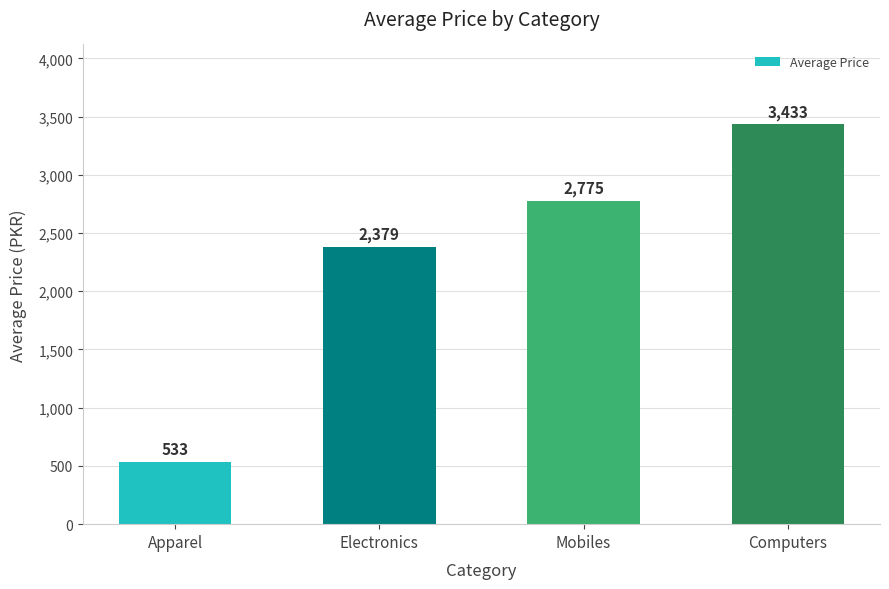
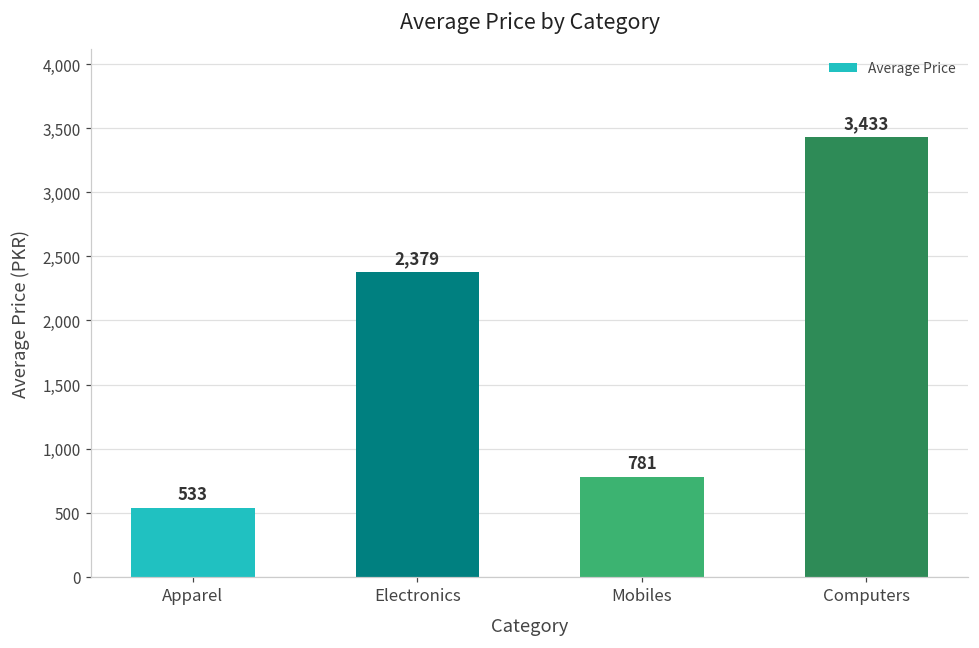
Mobiles: 2,775 -> 781
